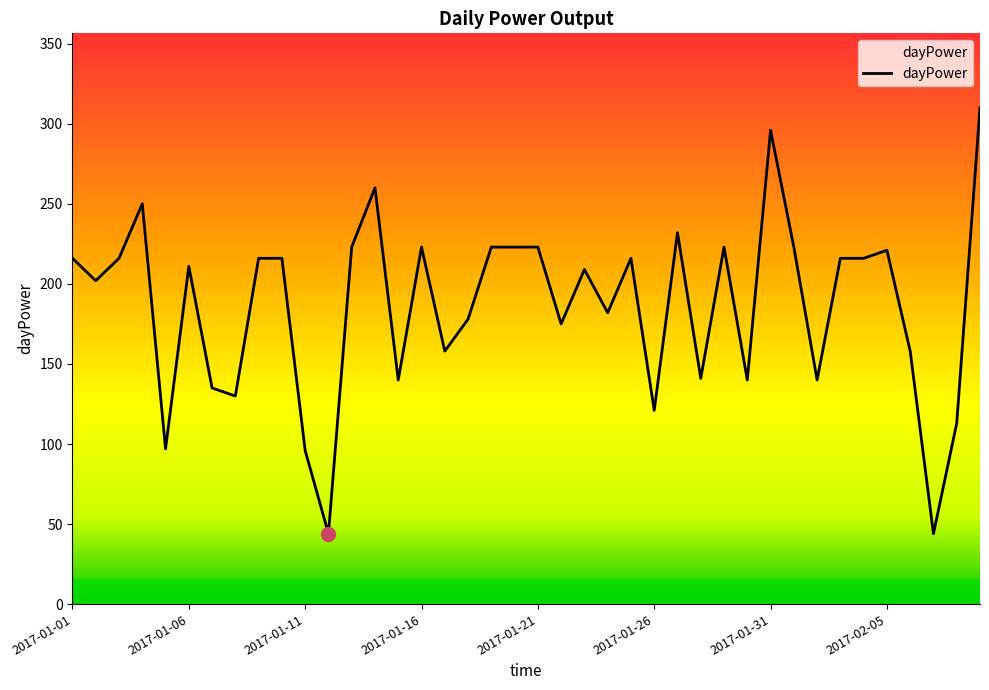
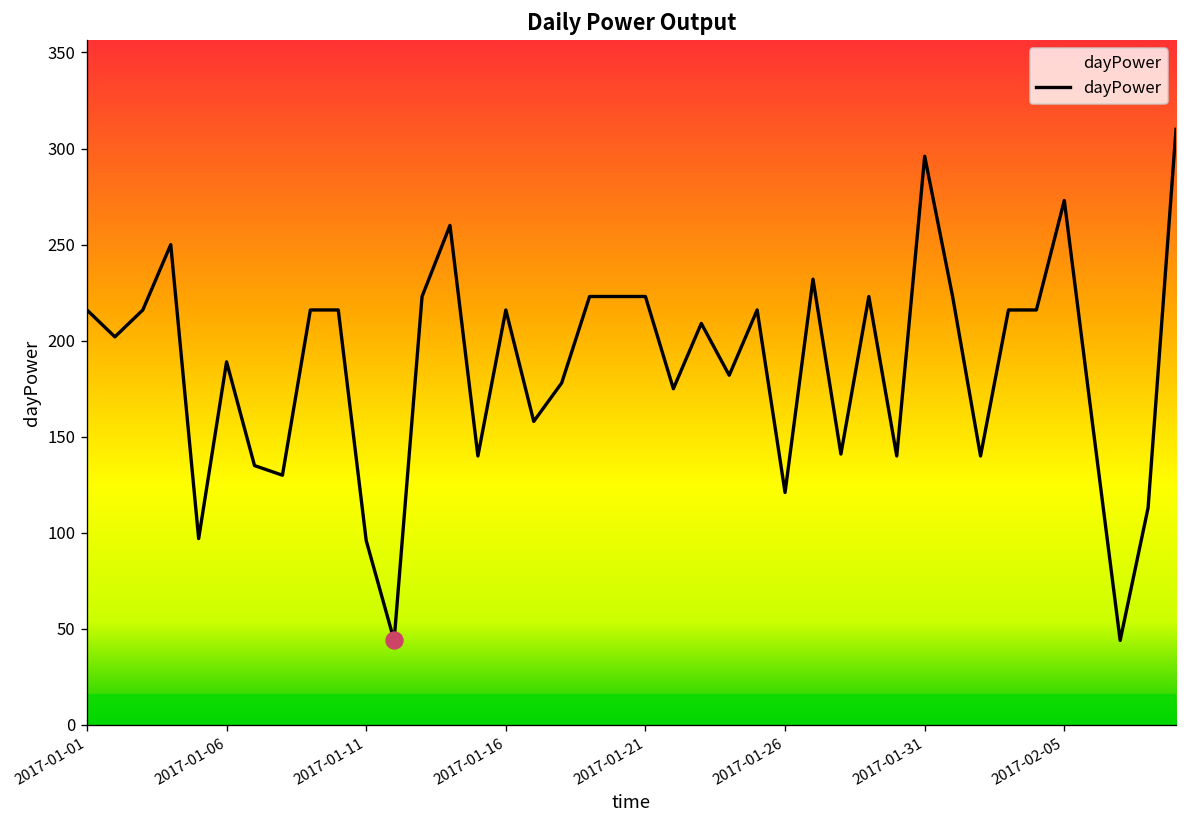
dayPower, 2017-01-06: 211 -> 189
dayPower, 2017-01-16: 223 -> 216
dayPower, 2017-02-05: 221 -> 273
